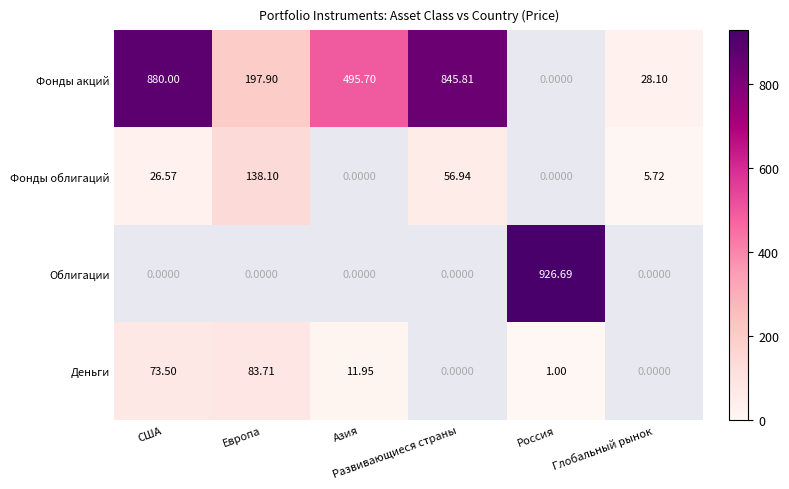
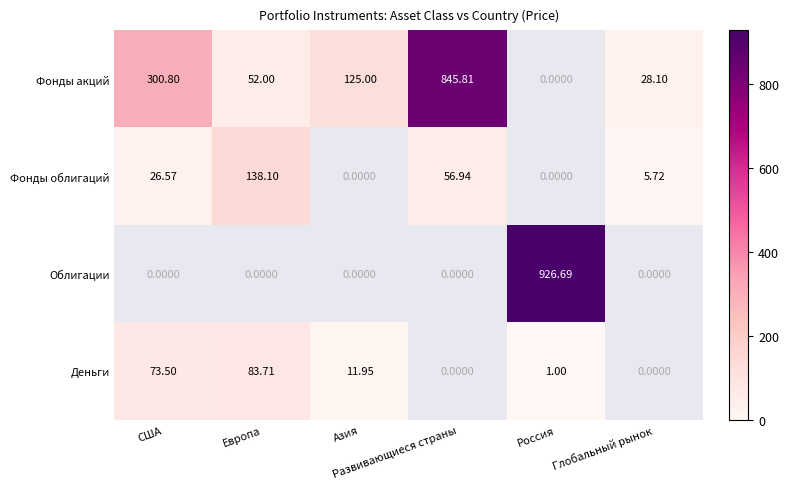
Фонды акций, США: 880.00 -> 300.80
Фонды акций, Европа: 197.90 -> 52.00
Фонды акций, Азия: 495.70 -> 125.00
